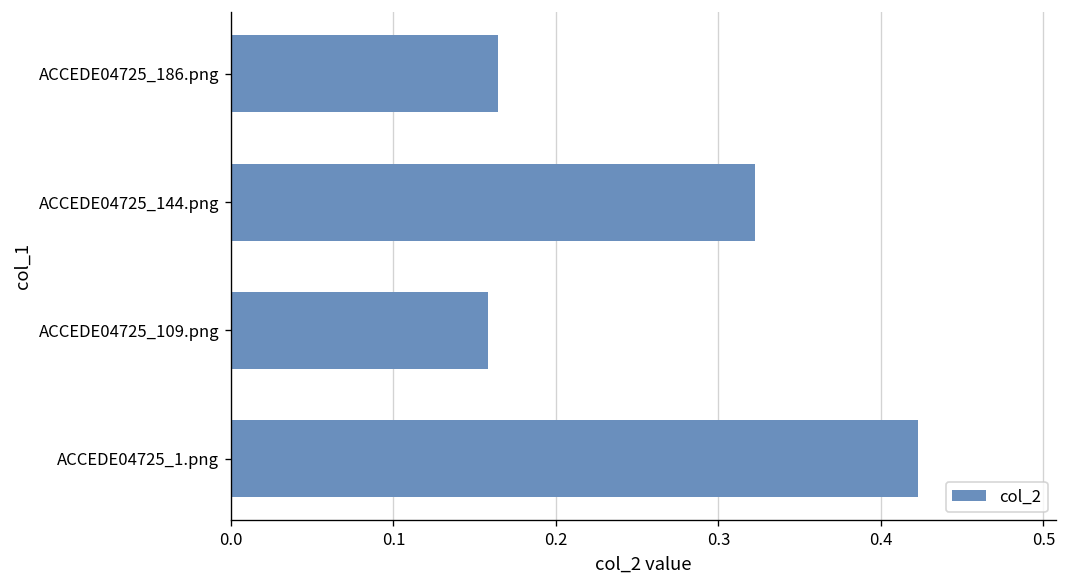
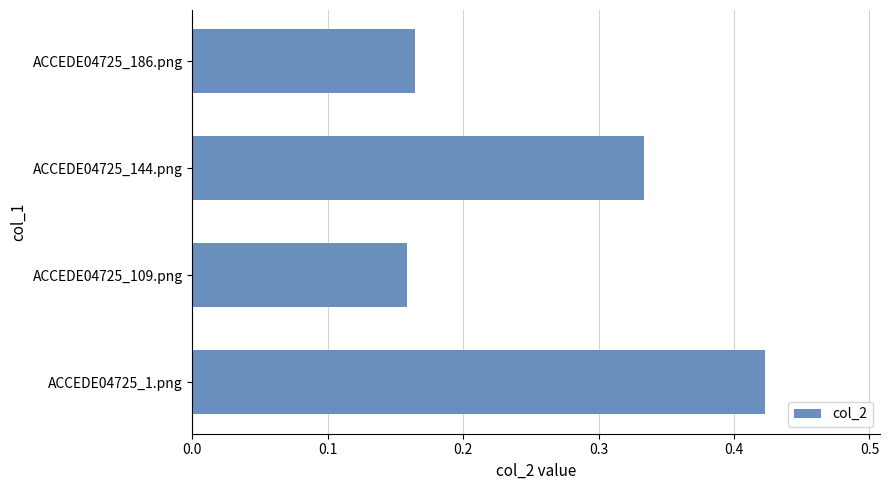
ACCEDE04725_144.png: 0.323 -> 0.333
